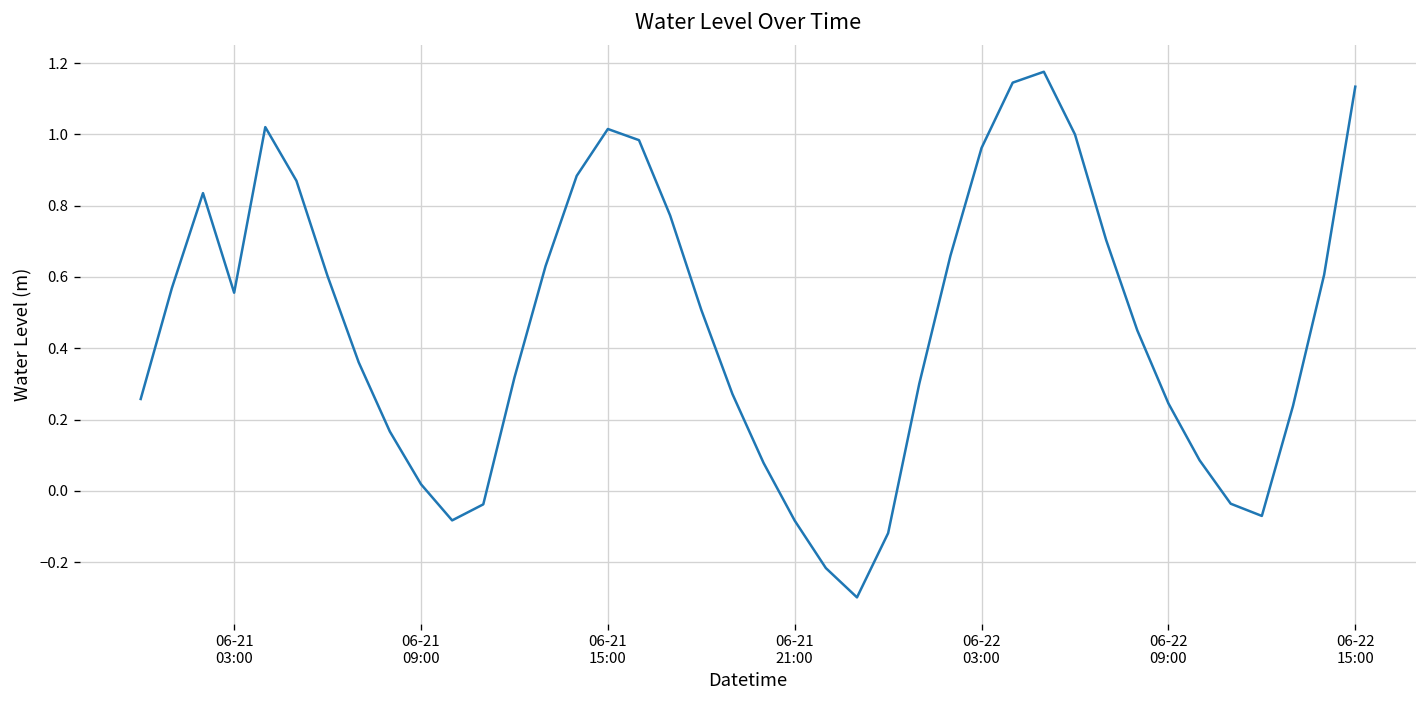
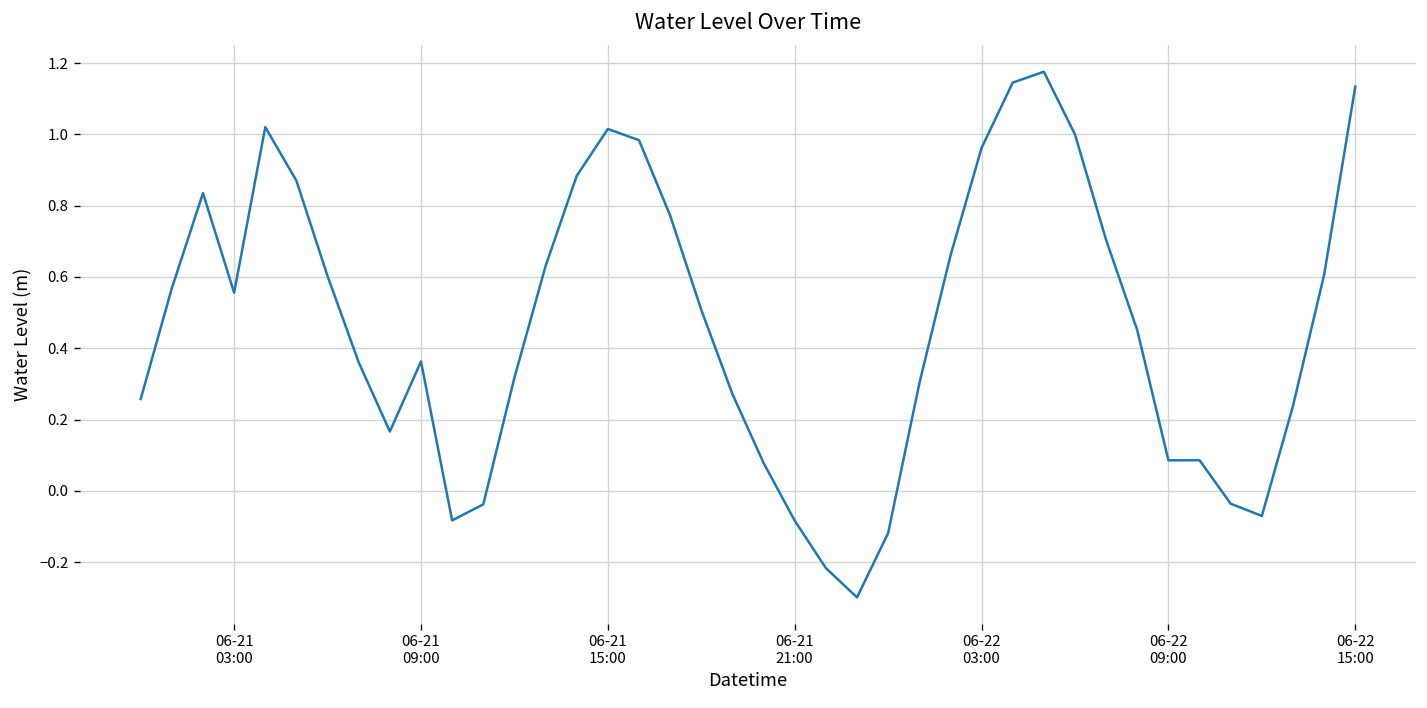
06-21 09:00: 0.02 -> 0.36
06-22 09:00: 0.25 -> 0.09
